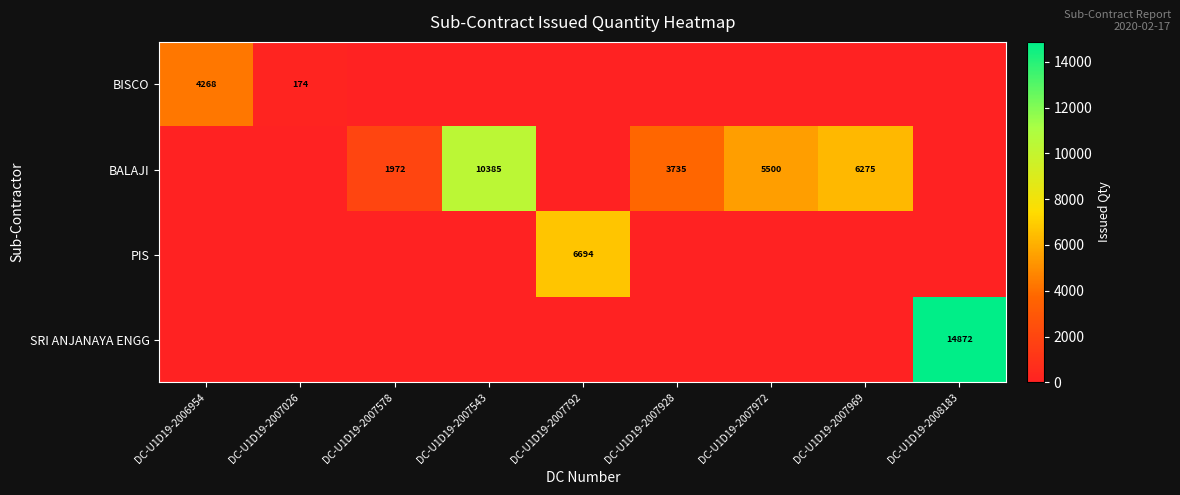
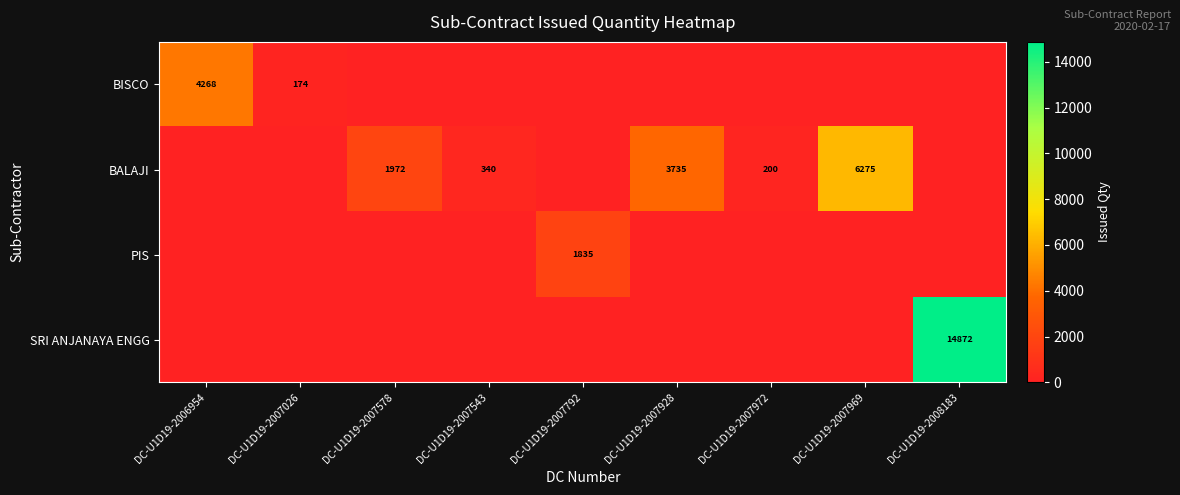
BALAJI, DC-U1D19-2007543: 10385 -> 340
BALAJI, DC-U1D19-2007972: 5500 -> 200
PIS, DC-U1D19-2007792: 6694 -> 1835
